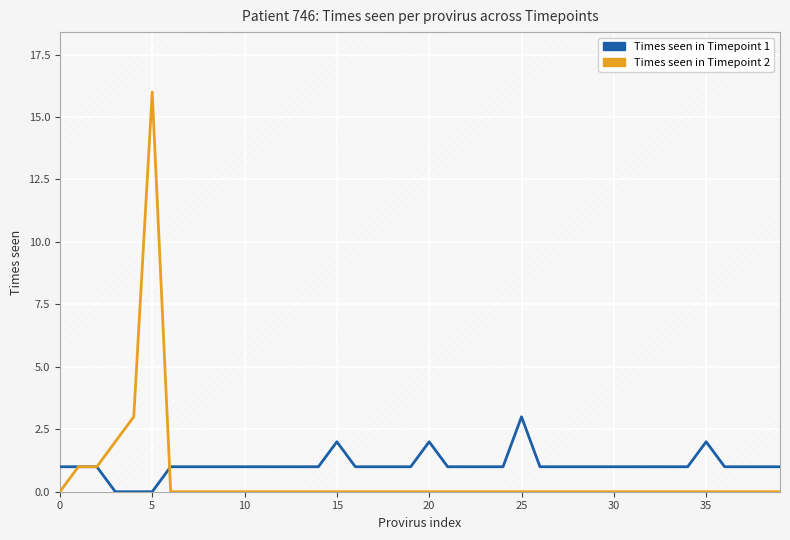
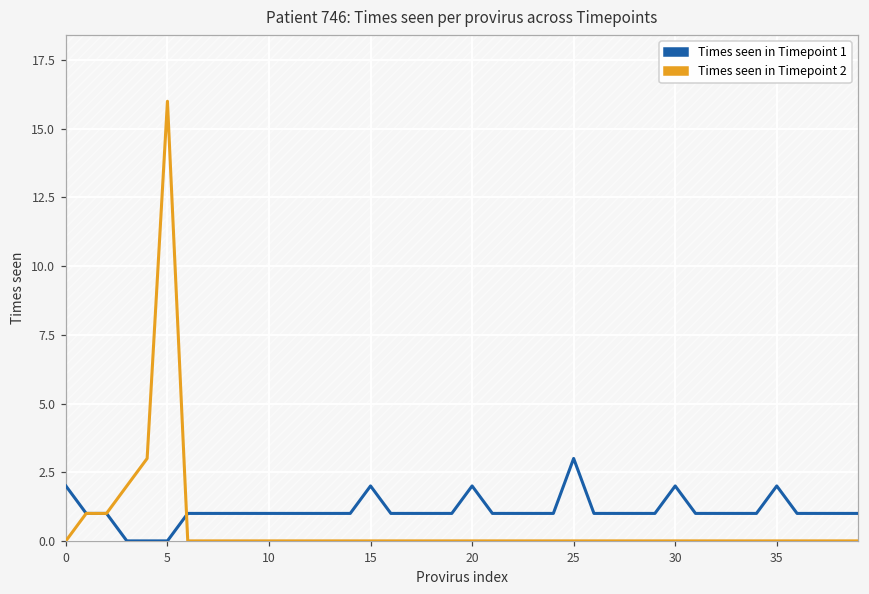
Times seen in Timepoint 1, 0: 1 -> 2
Times seen in Timepoint 1, 30: 1 -> 2
